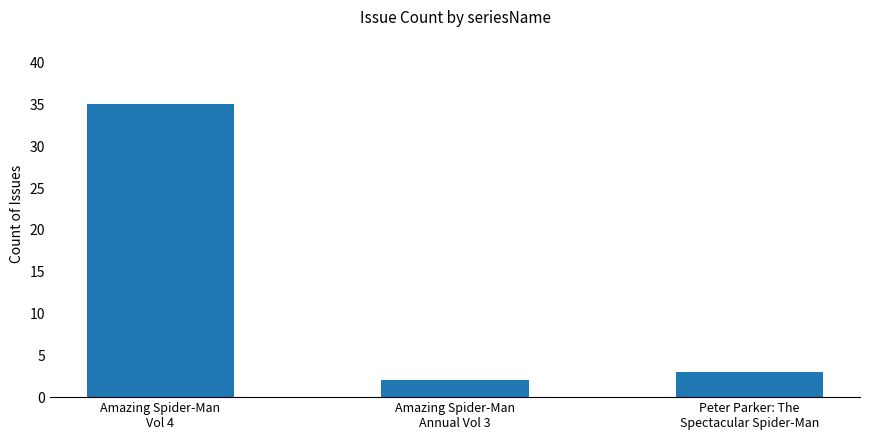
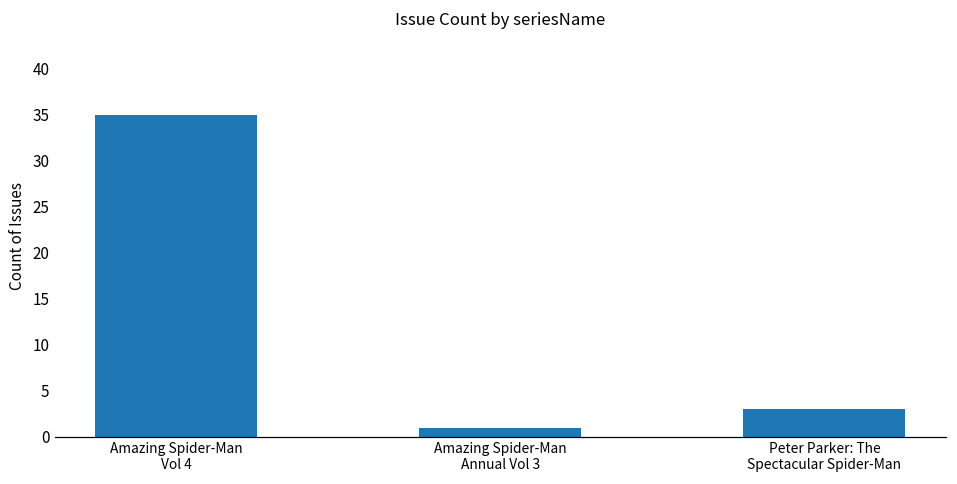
Amazing Spider-Man Annual Vol 3: 2 -> 1
